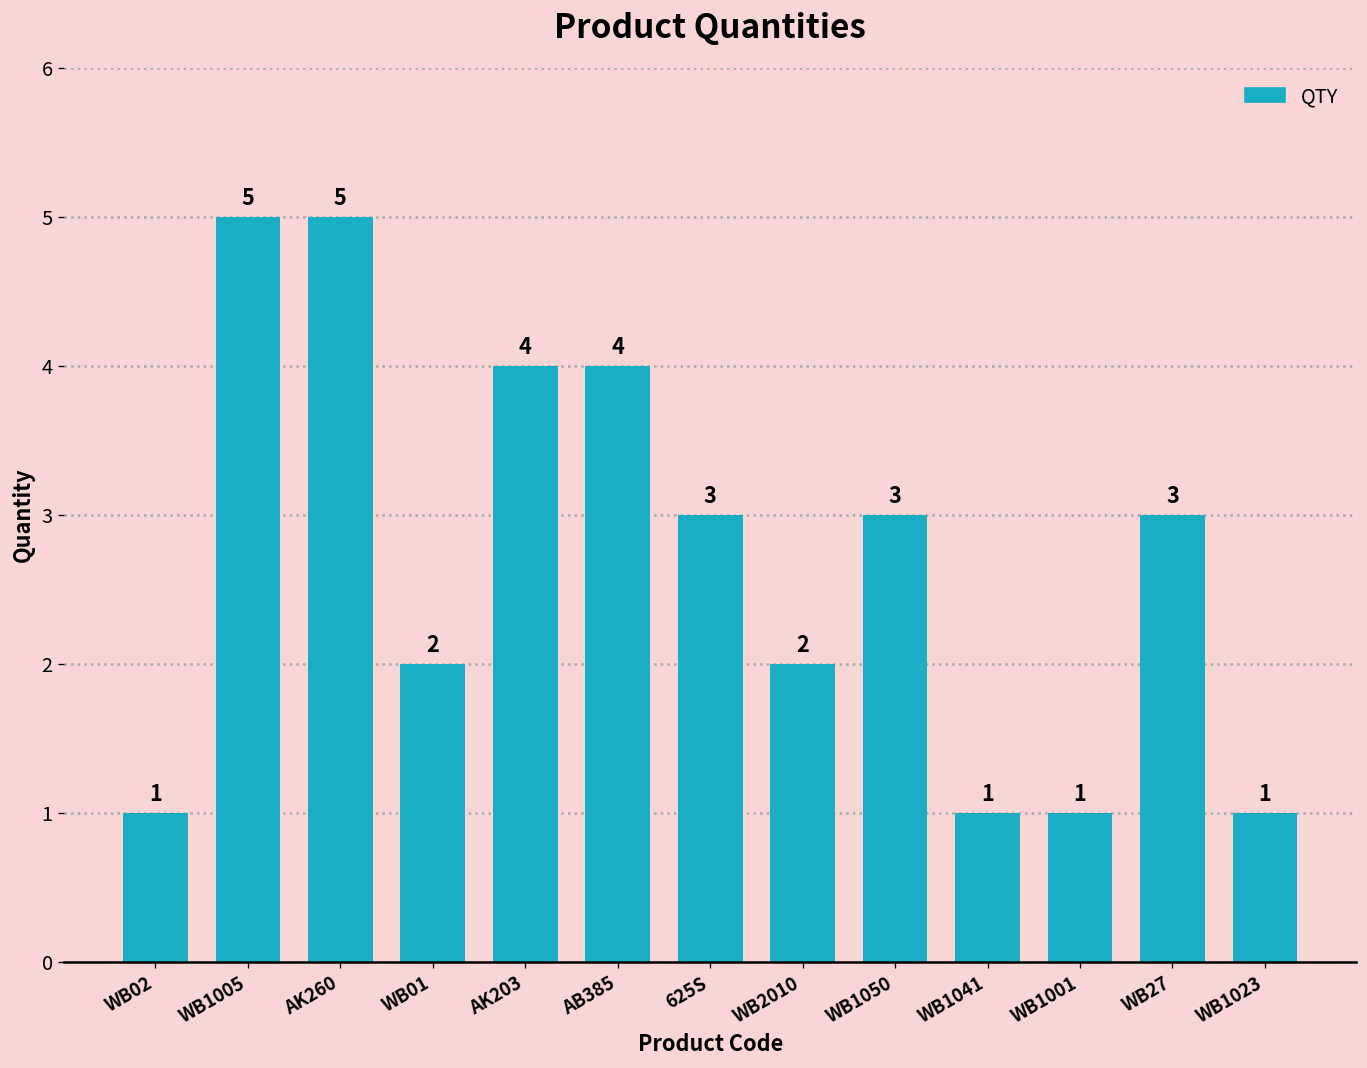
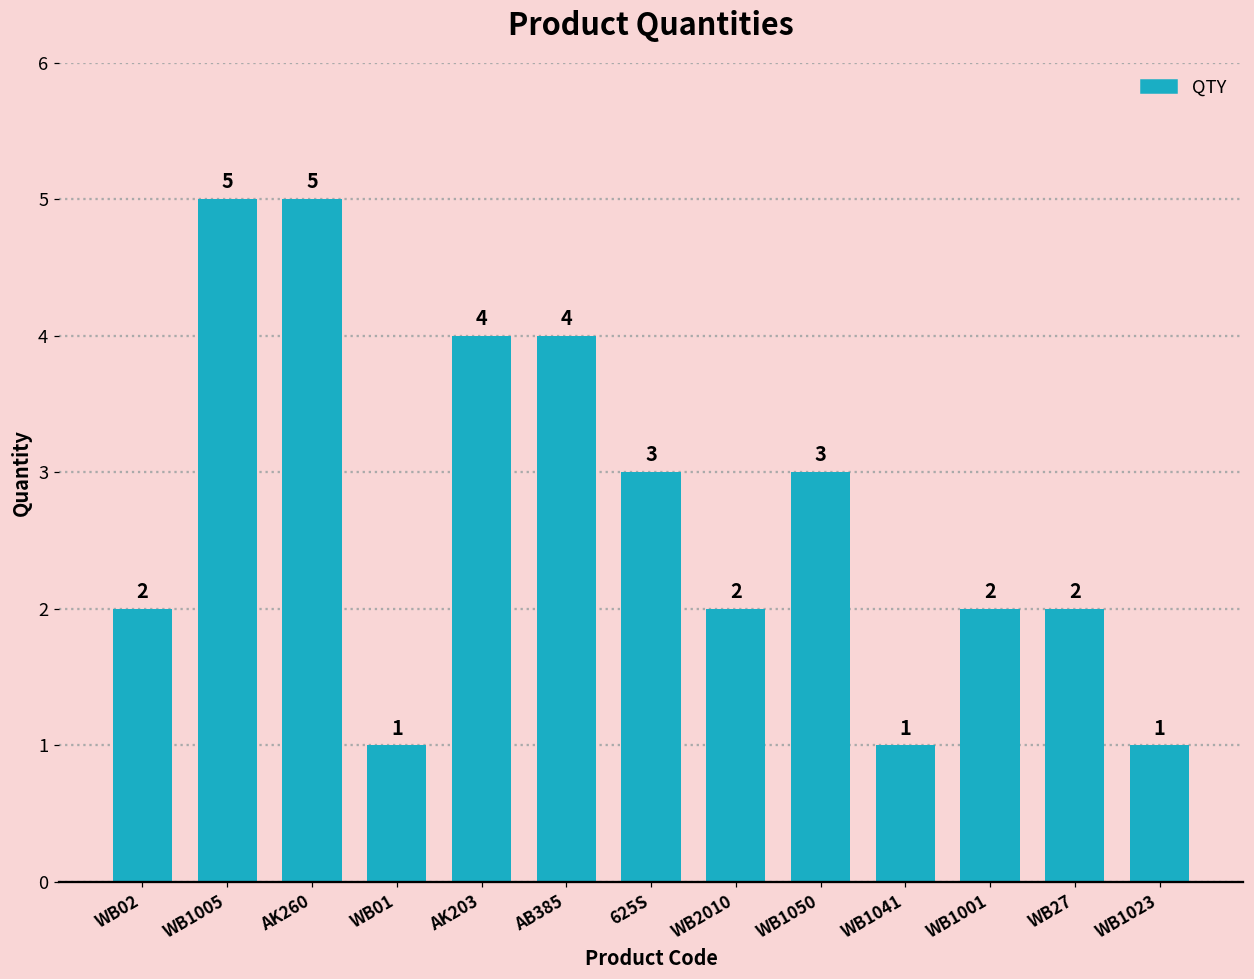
WB02: 1 -> 2
WB01: 2 -> 1
WB1001: 1 -> 2
WB27: 3 -> 2
